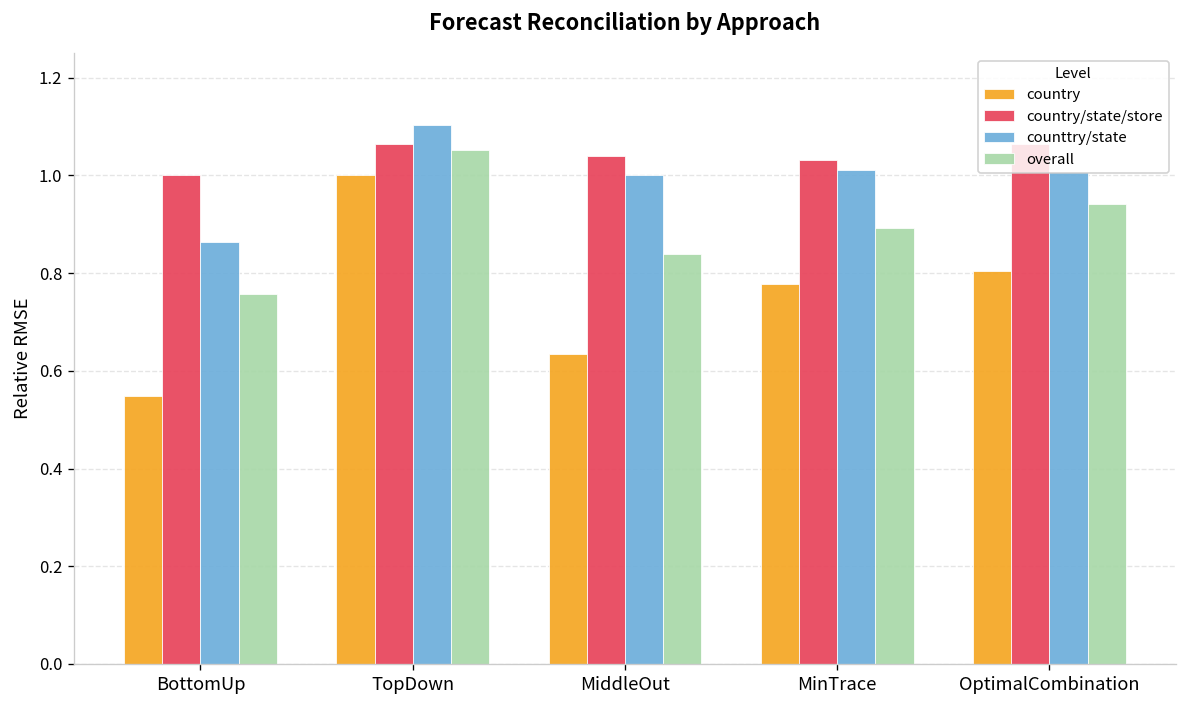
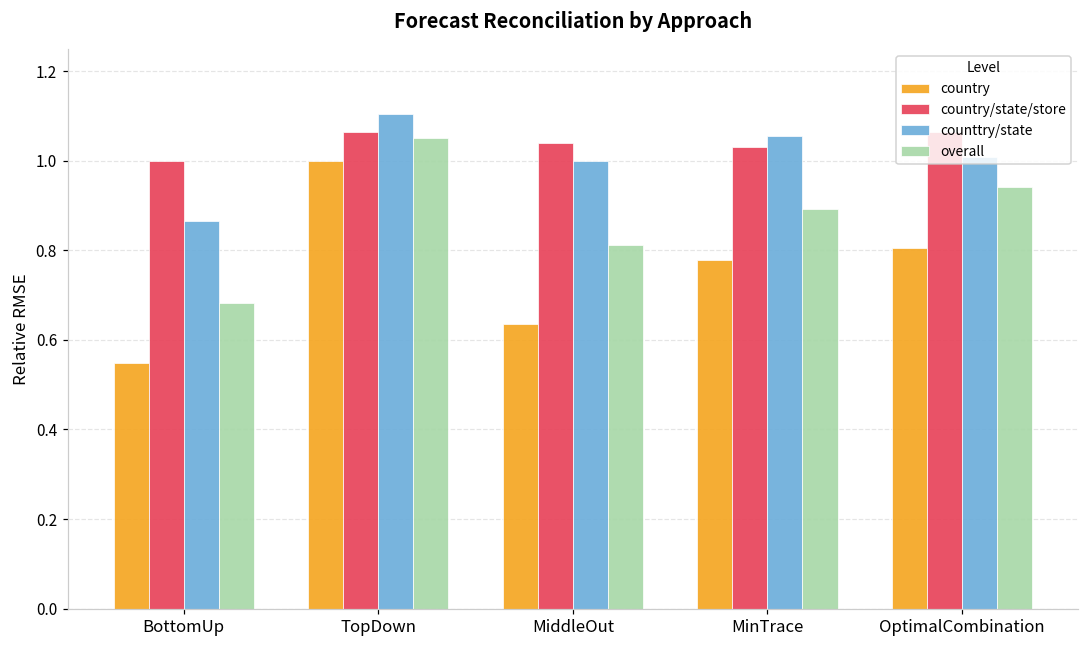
overall, BottomUp: 0.76 -> 0.68
overall, MiddleOut: 0.84 -> 0.81
counttry/state, MinTrace: 1.01 -> 1.06
